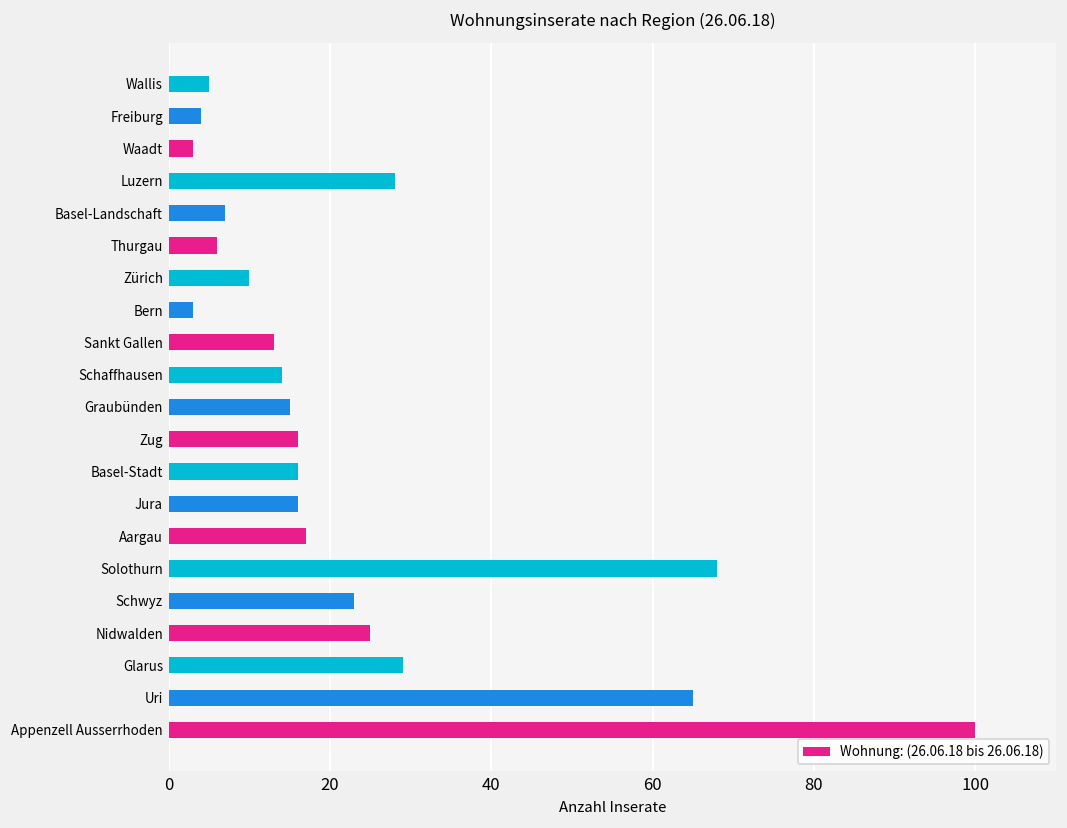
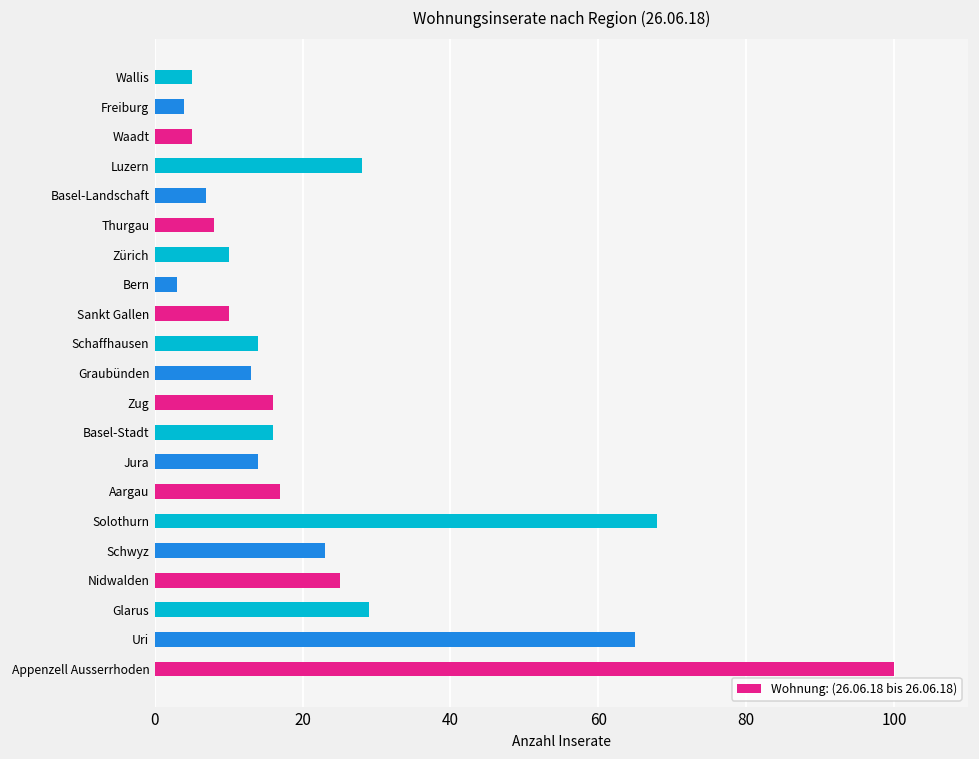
Waadt: 3 -> 5
Thurgau: 6 -> 8
Sankt Gallen: 13 -> 10
Graubünden: 15 -> 13
Jura: 16 -> 14
